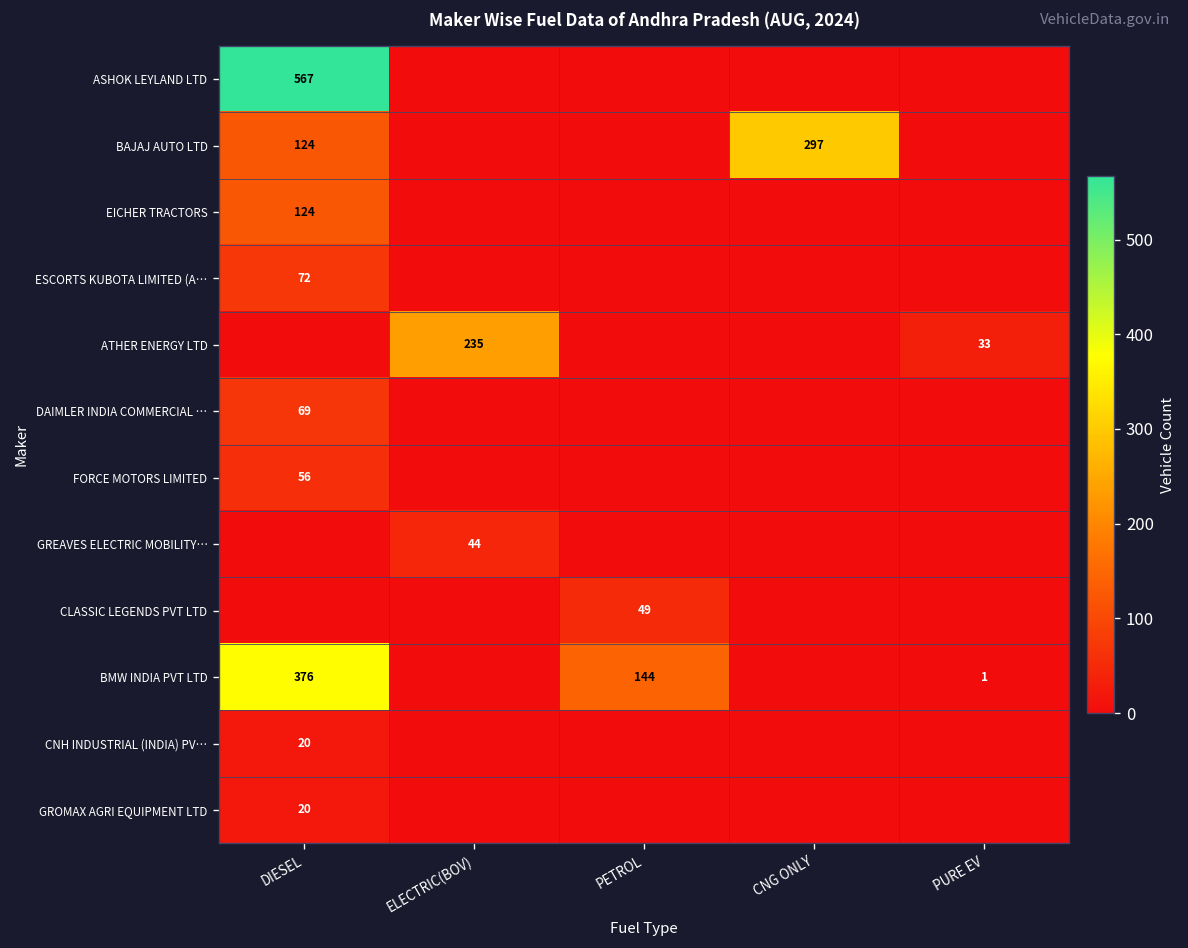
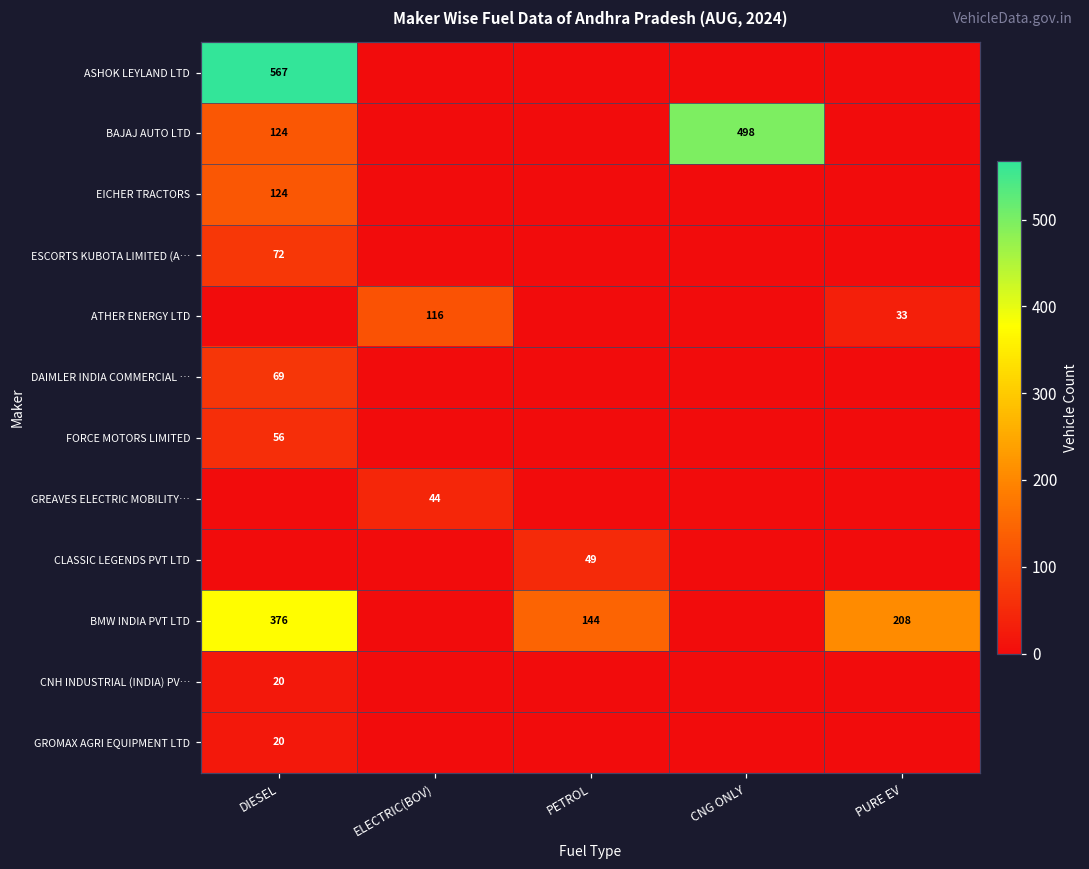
BAJAJ AUTO LTD, CNG ONLY: 297 -> 498
ATHER ENERGY LTD, ELECTRIC(BOV): 235 -> 116
BMW INDIA PVT LTD, PURE EV: 1 -> 208
